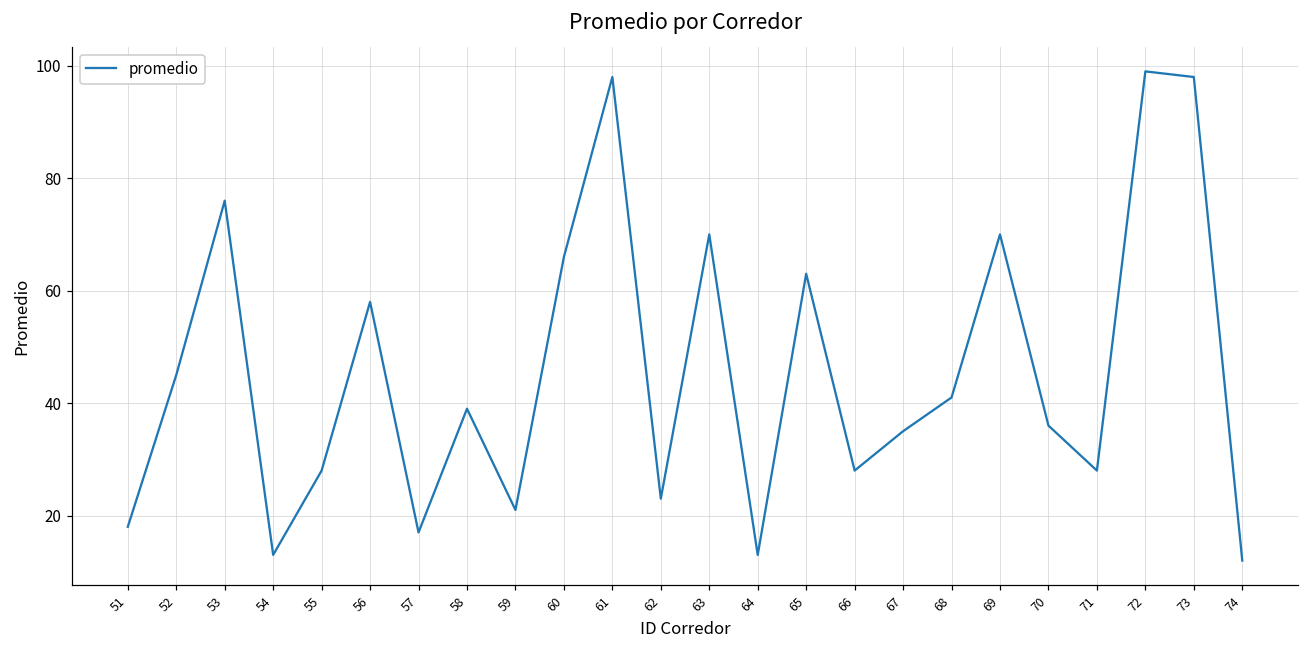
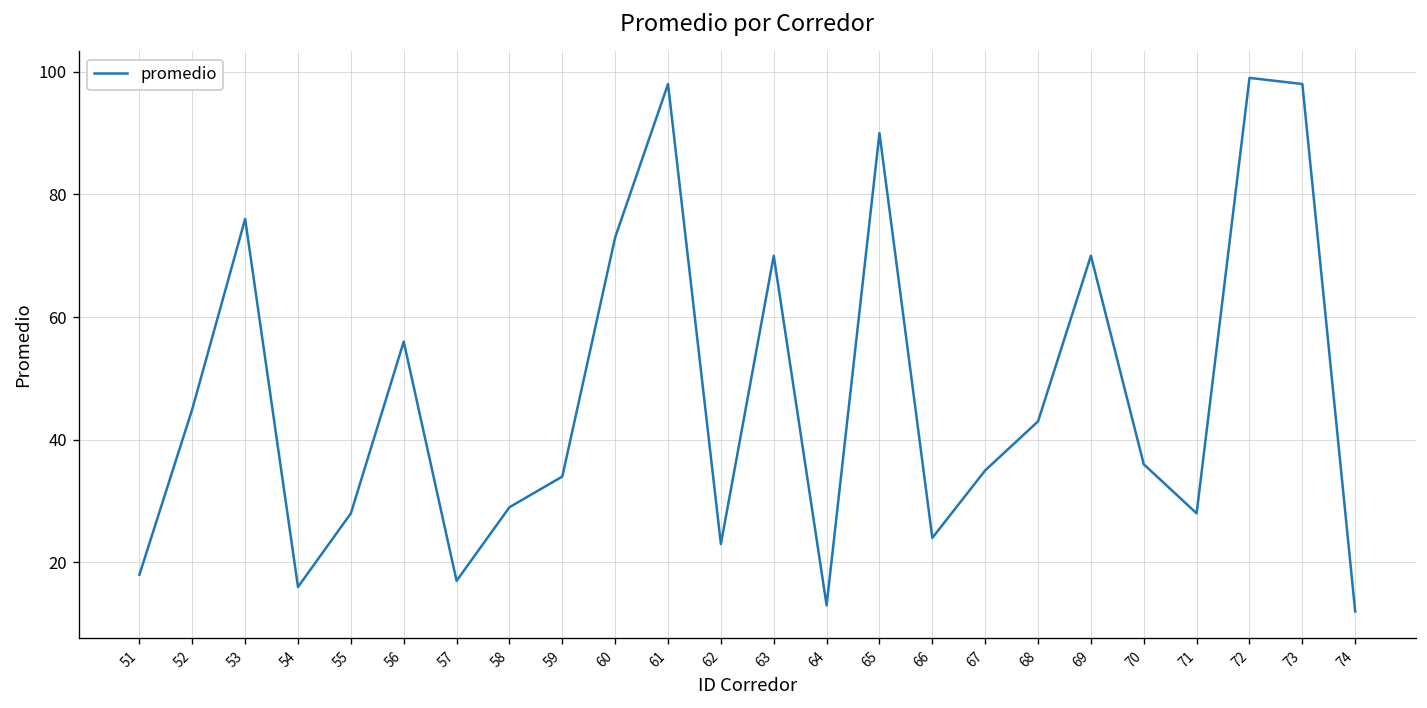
54: 13 -> 16
56: 58 -> 56
58: 39 -> 29
59: 21 -> 34
60: 66 -> 73
65: 63 -> 90
66: 28 -> 24
68: 41 -> 43
